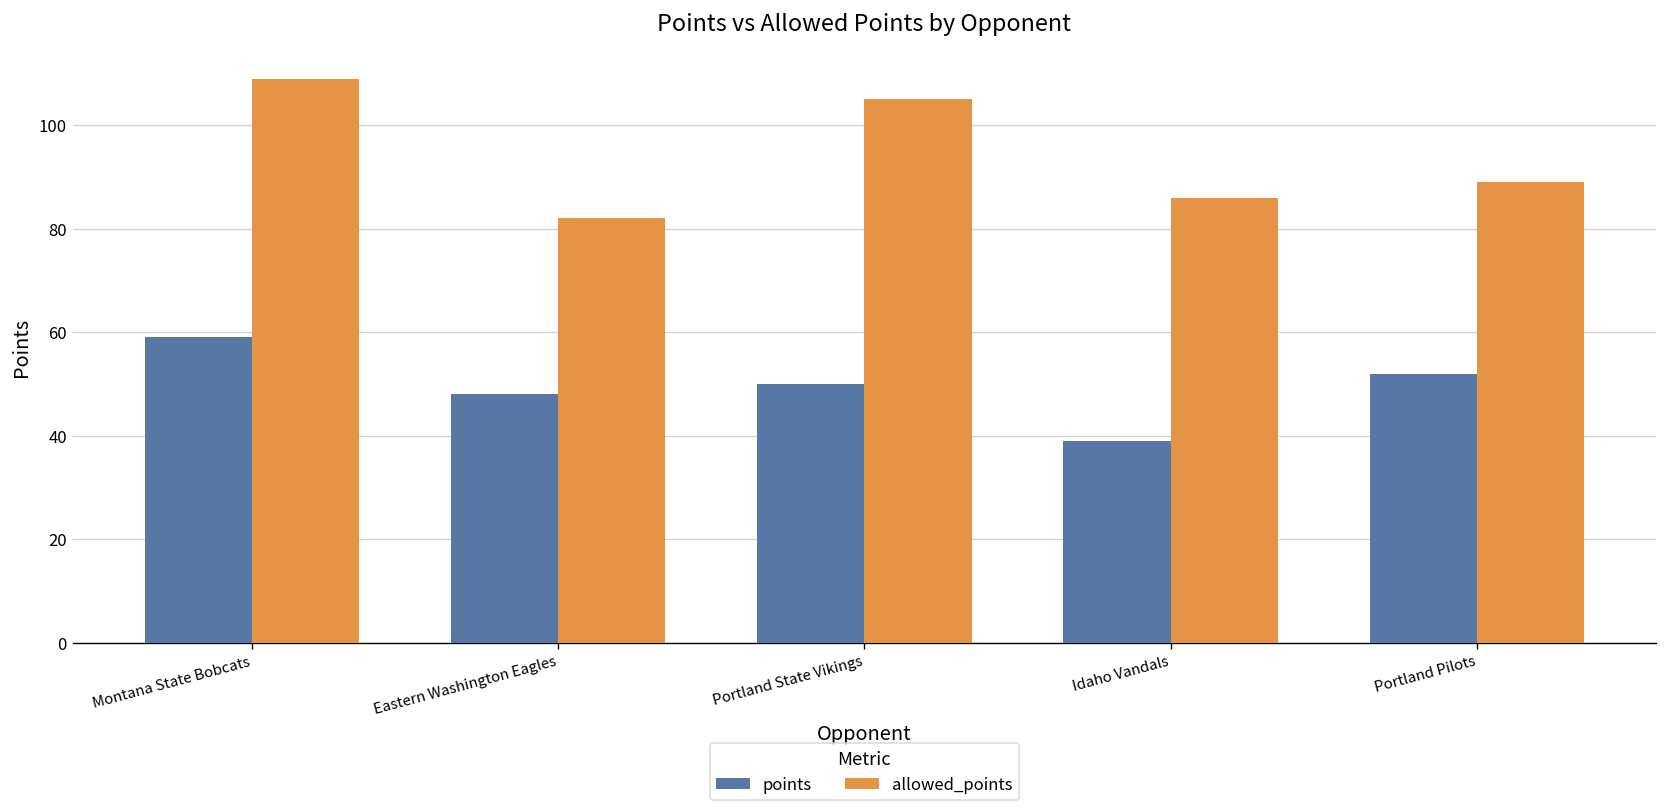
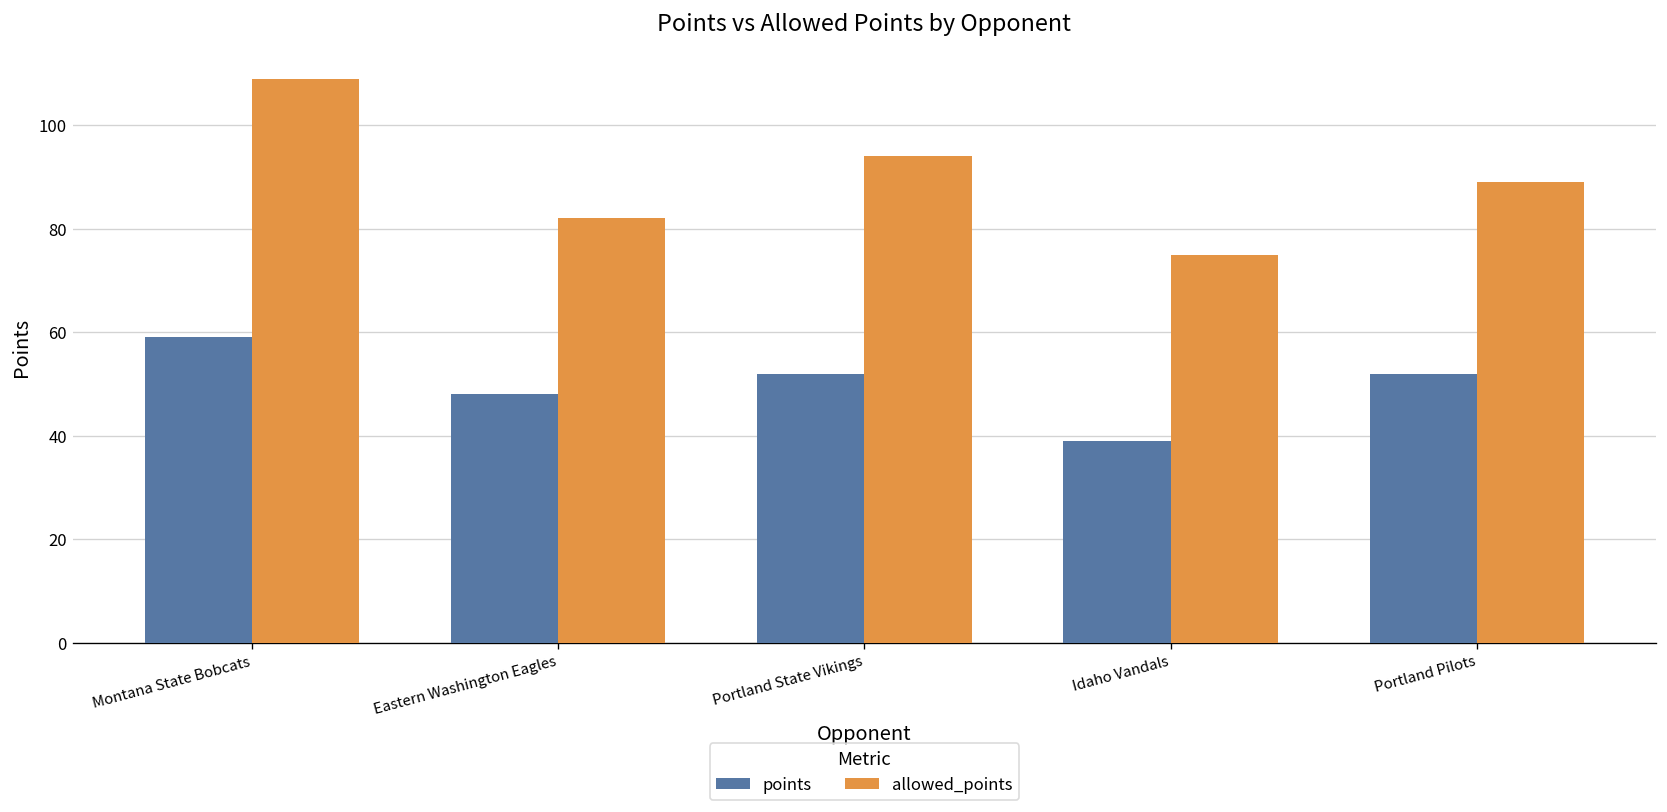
points, Portland State Vikings: 50 -> 52
allowed_points, Portland State Vikings: 105 -> 94
allowed_points, Idaho Vandals: 86 -> 75
